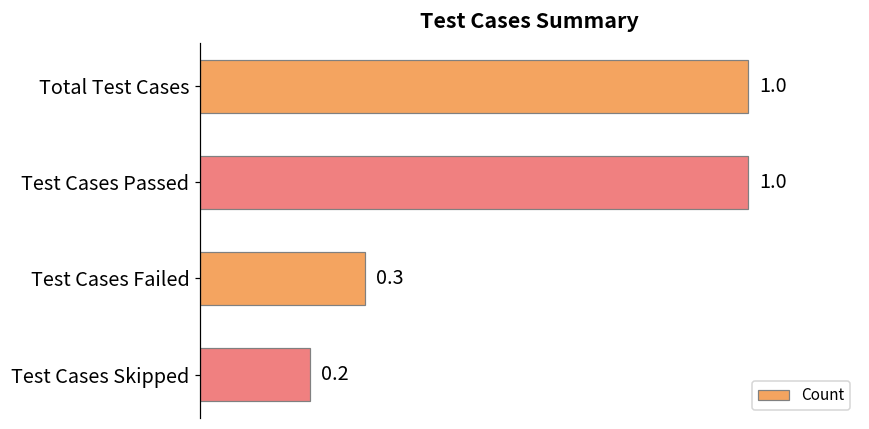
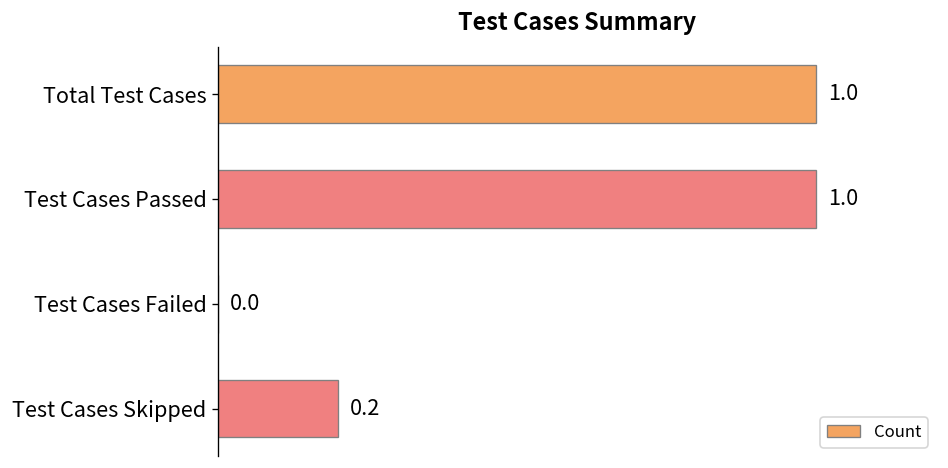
Test Cases Failed: 0.3 -> 0.0
